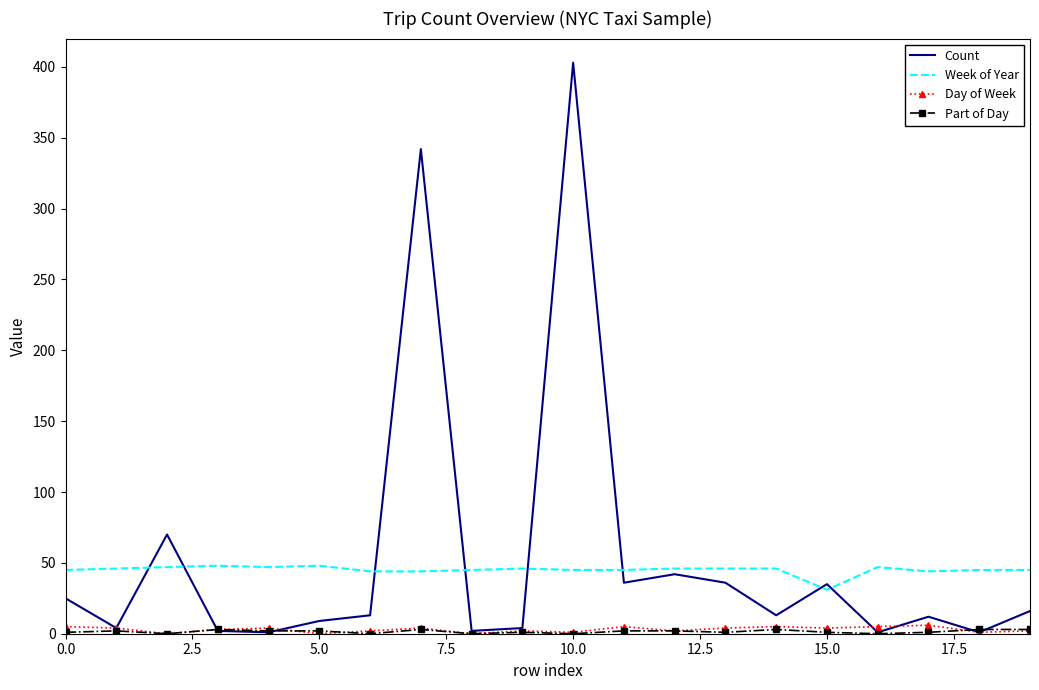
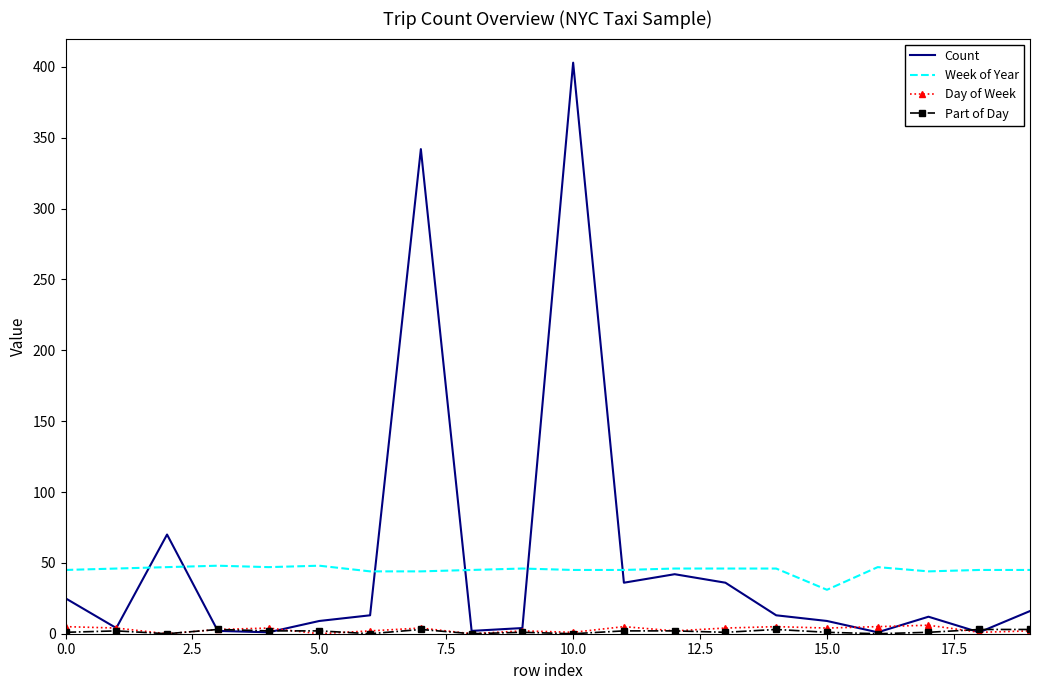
Count, 15.0: 35 -> 9
